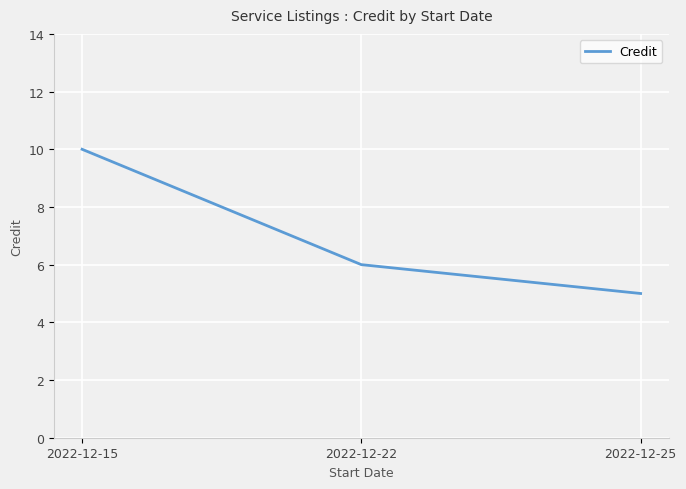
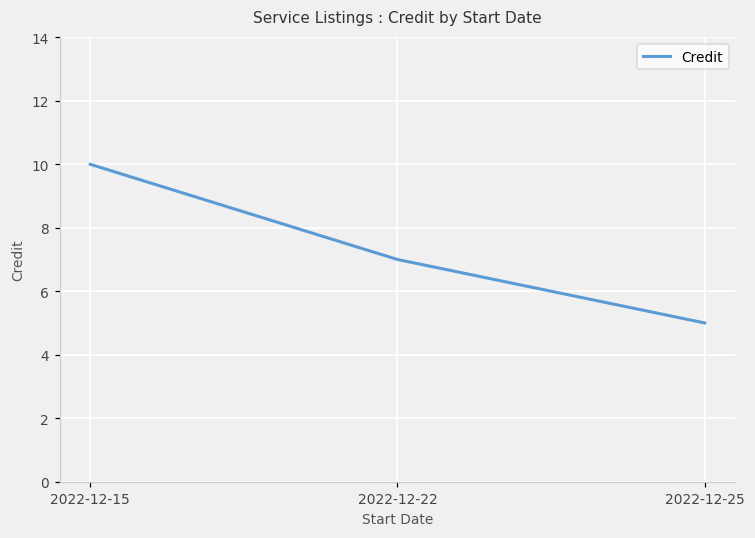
2022-12-22: 6 -> 7
